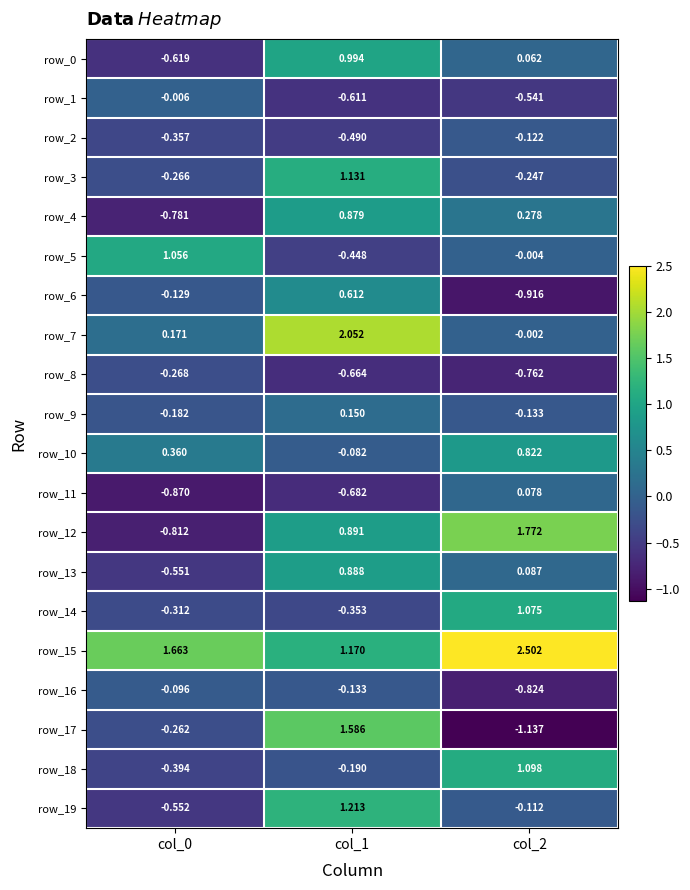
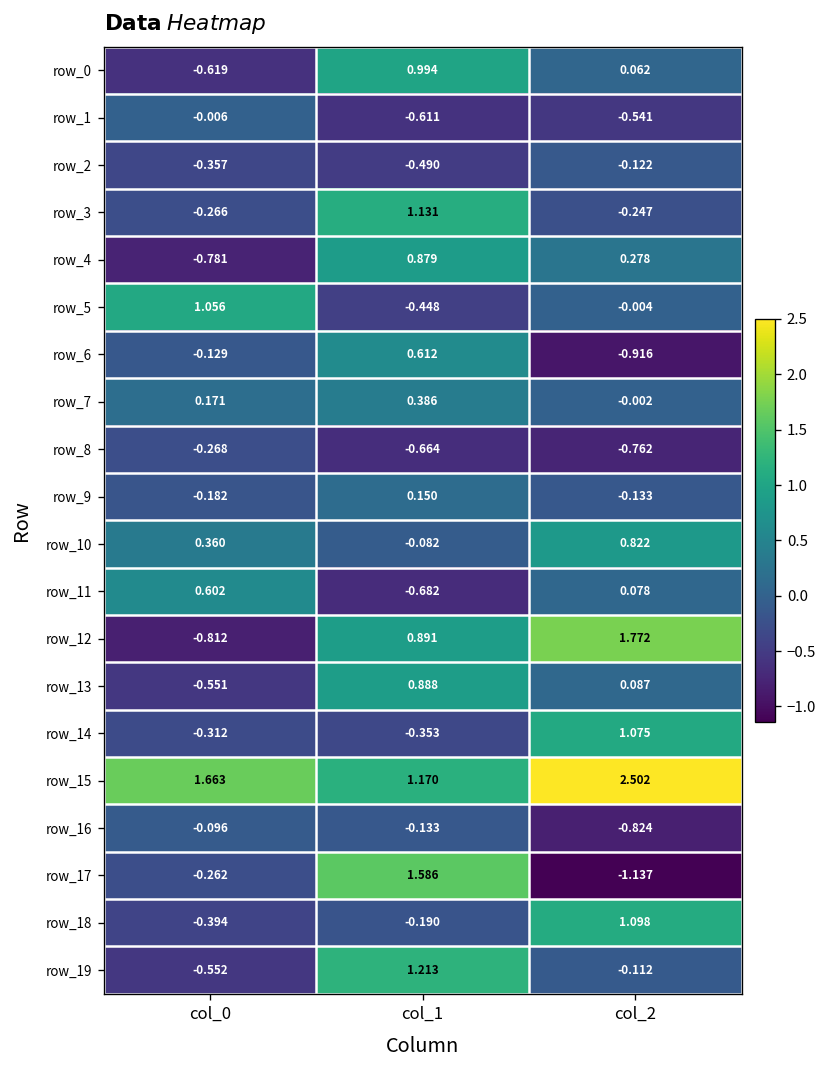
row_7, col_1: 2.052 -> 0.386
row_11, col_0: -0.870 -> 0.602
